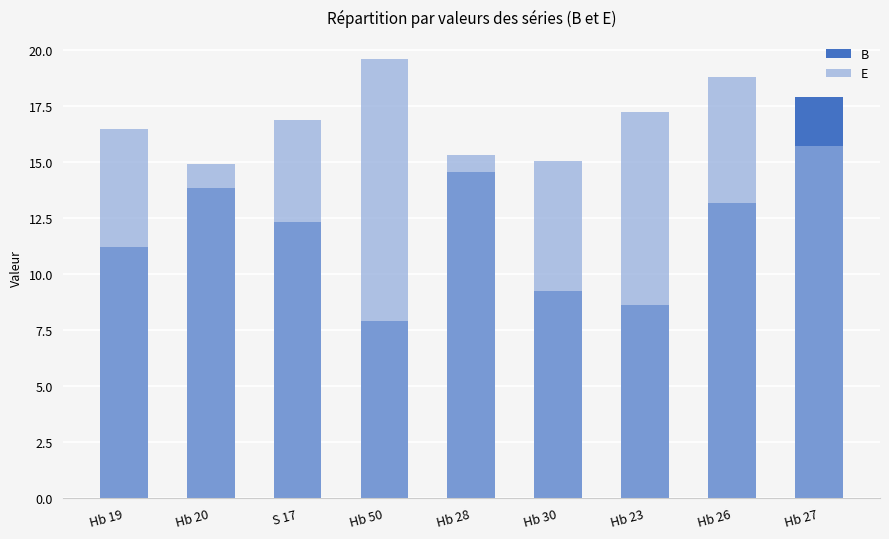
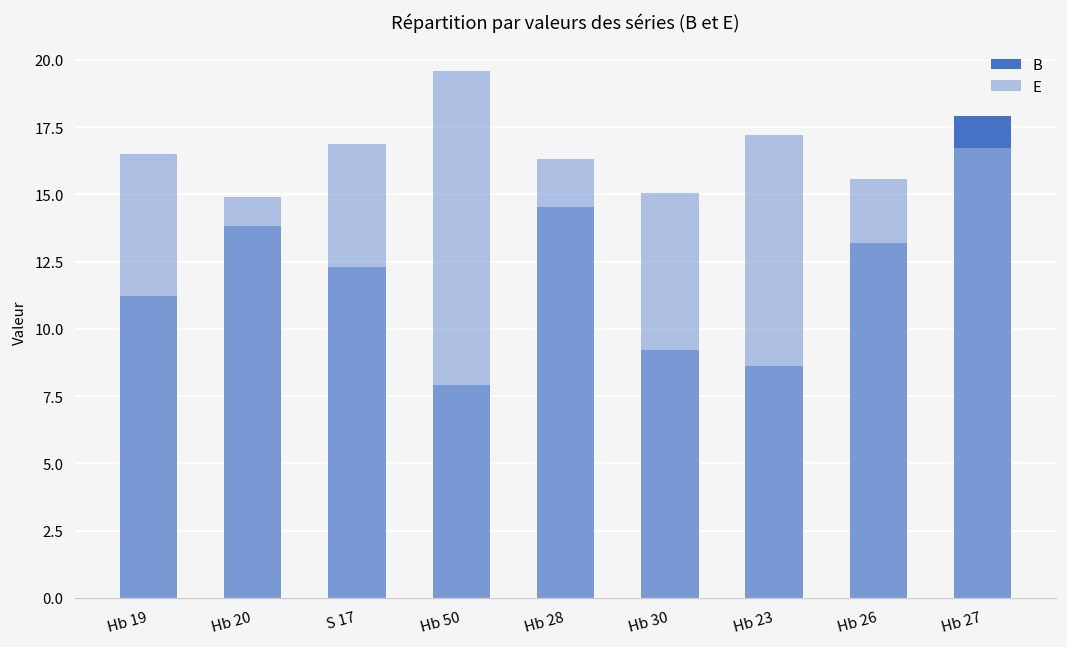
E, Hb 28: 15.3 -> 16.3
E, Hb 26: 18.8 -> 15.6
E, Hb 27: 15.7 -> 16.7
